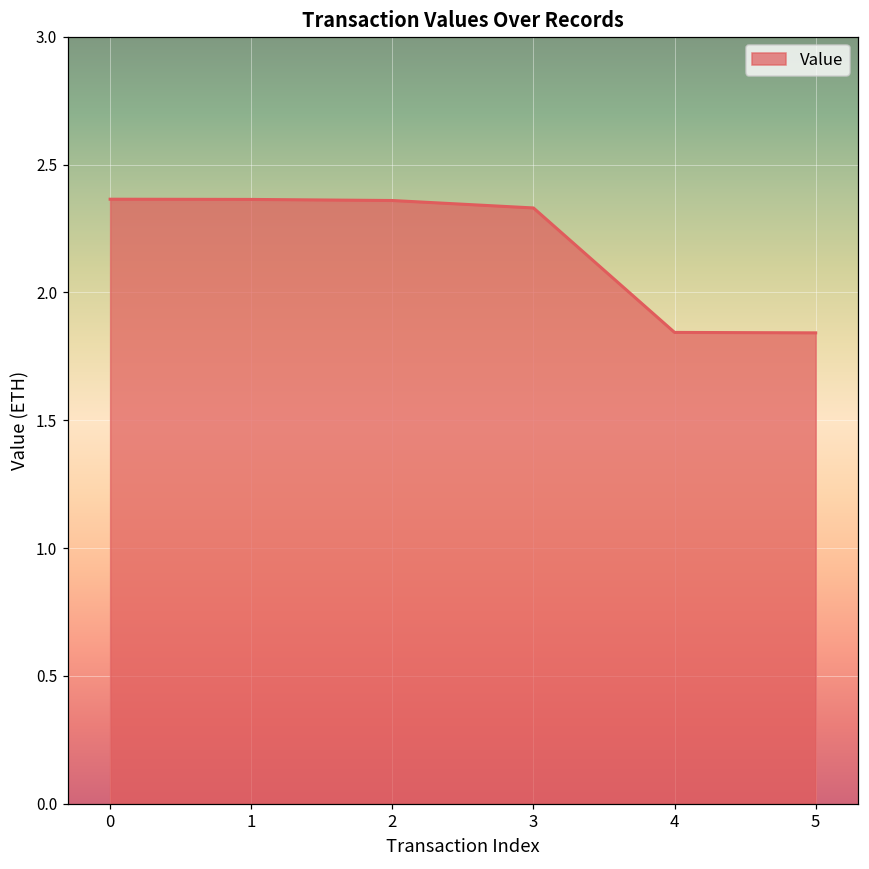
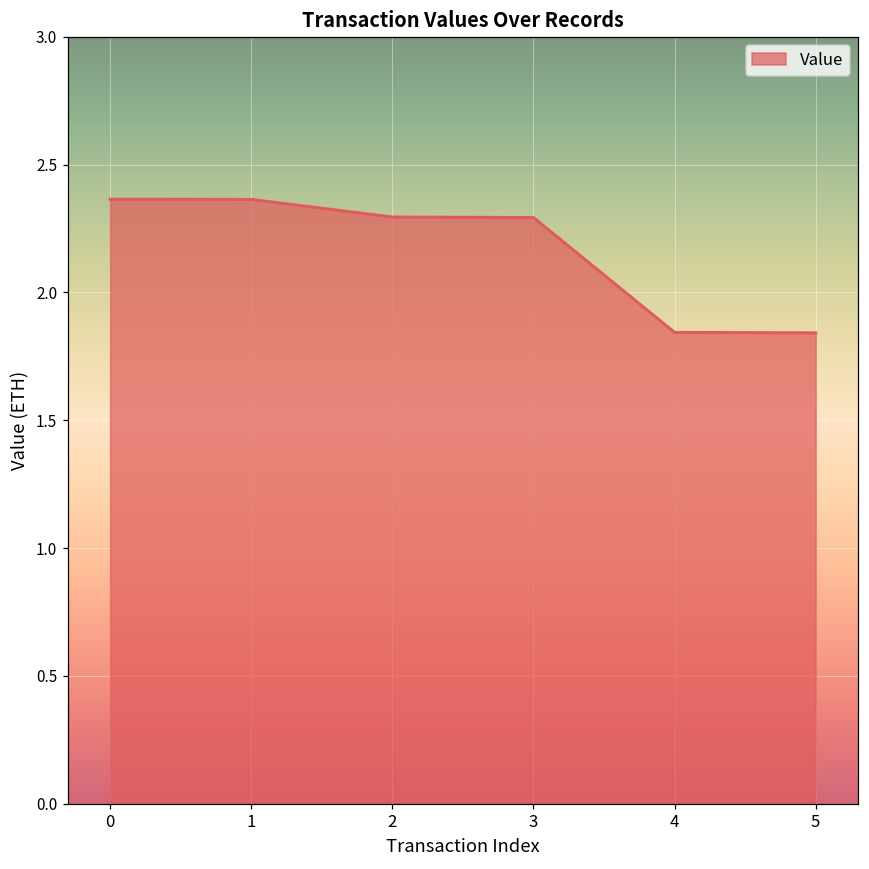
2: 2.36 -> 2.29
3: 2.33 -> 2.29
